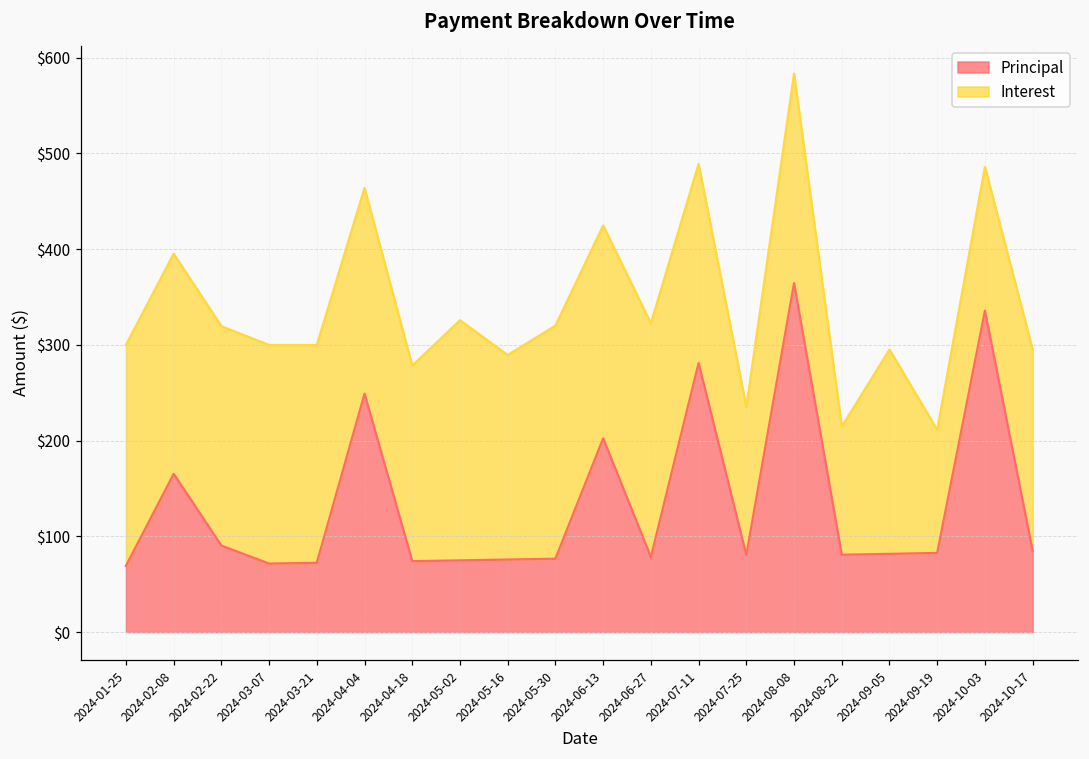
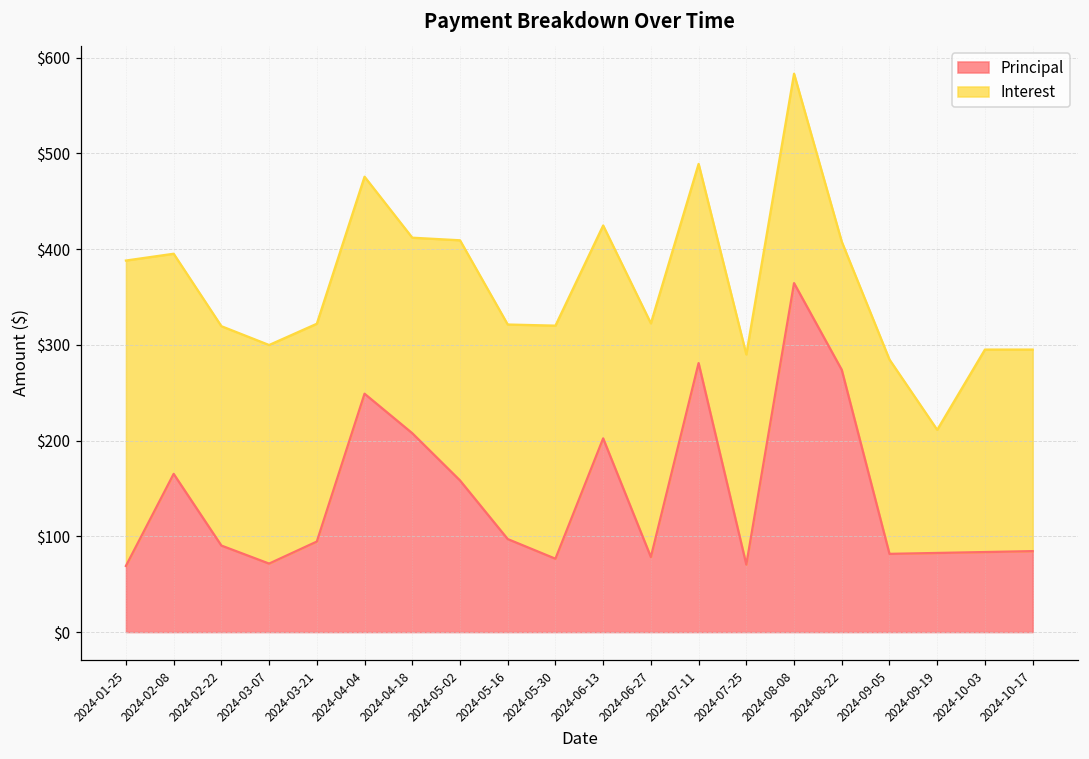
Interest, 2024-01-25: $230 -> $320
Principal, 2024-03-21: $70 -> $90
Interest, 2024-04-04: $210 -> $230
Principal, 2024-04-18: $70 -> $210
Principal, 2024-05-02: $70 -> $160
Principal, 2024-05-16: $80 -> $100
Interest, 2024-05-16: $210 -> $220
Principal, 2024-07-25: $80 -> $70
Interest, 2024-07-25: $150 -> $220
Principal, 2024-08-22: $80 -> $270
Interest, 2024-09-05: $210 -> $200
Principal, 2024-10-03: $340 -> $80
Interest, 2024-10-03: $150 -> $210
